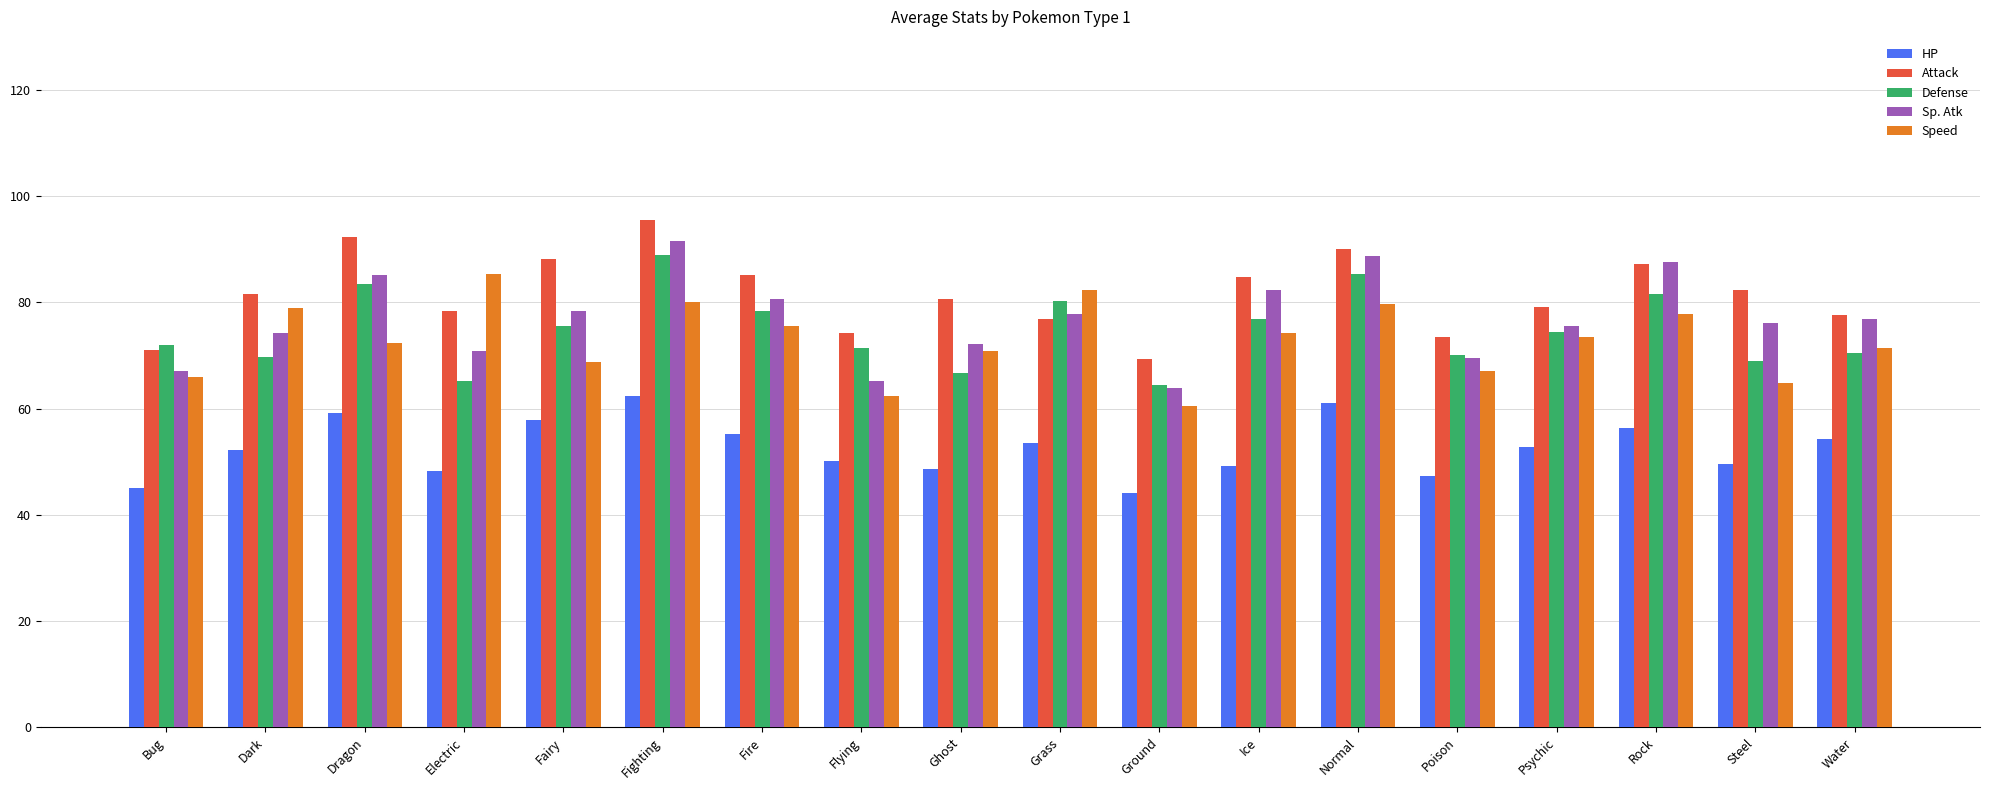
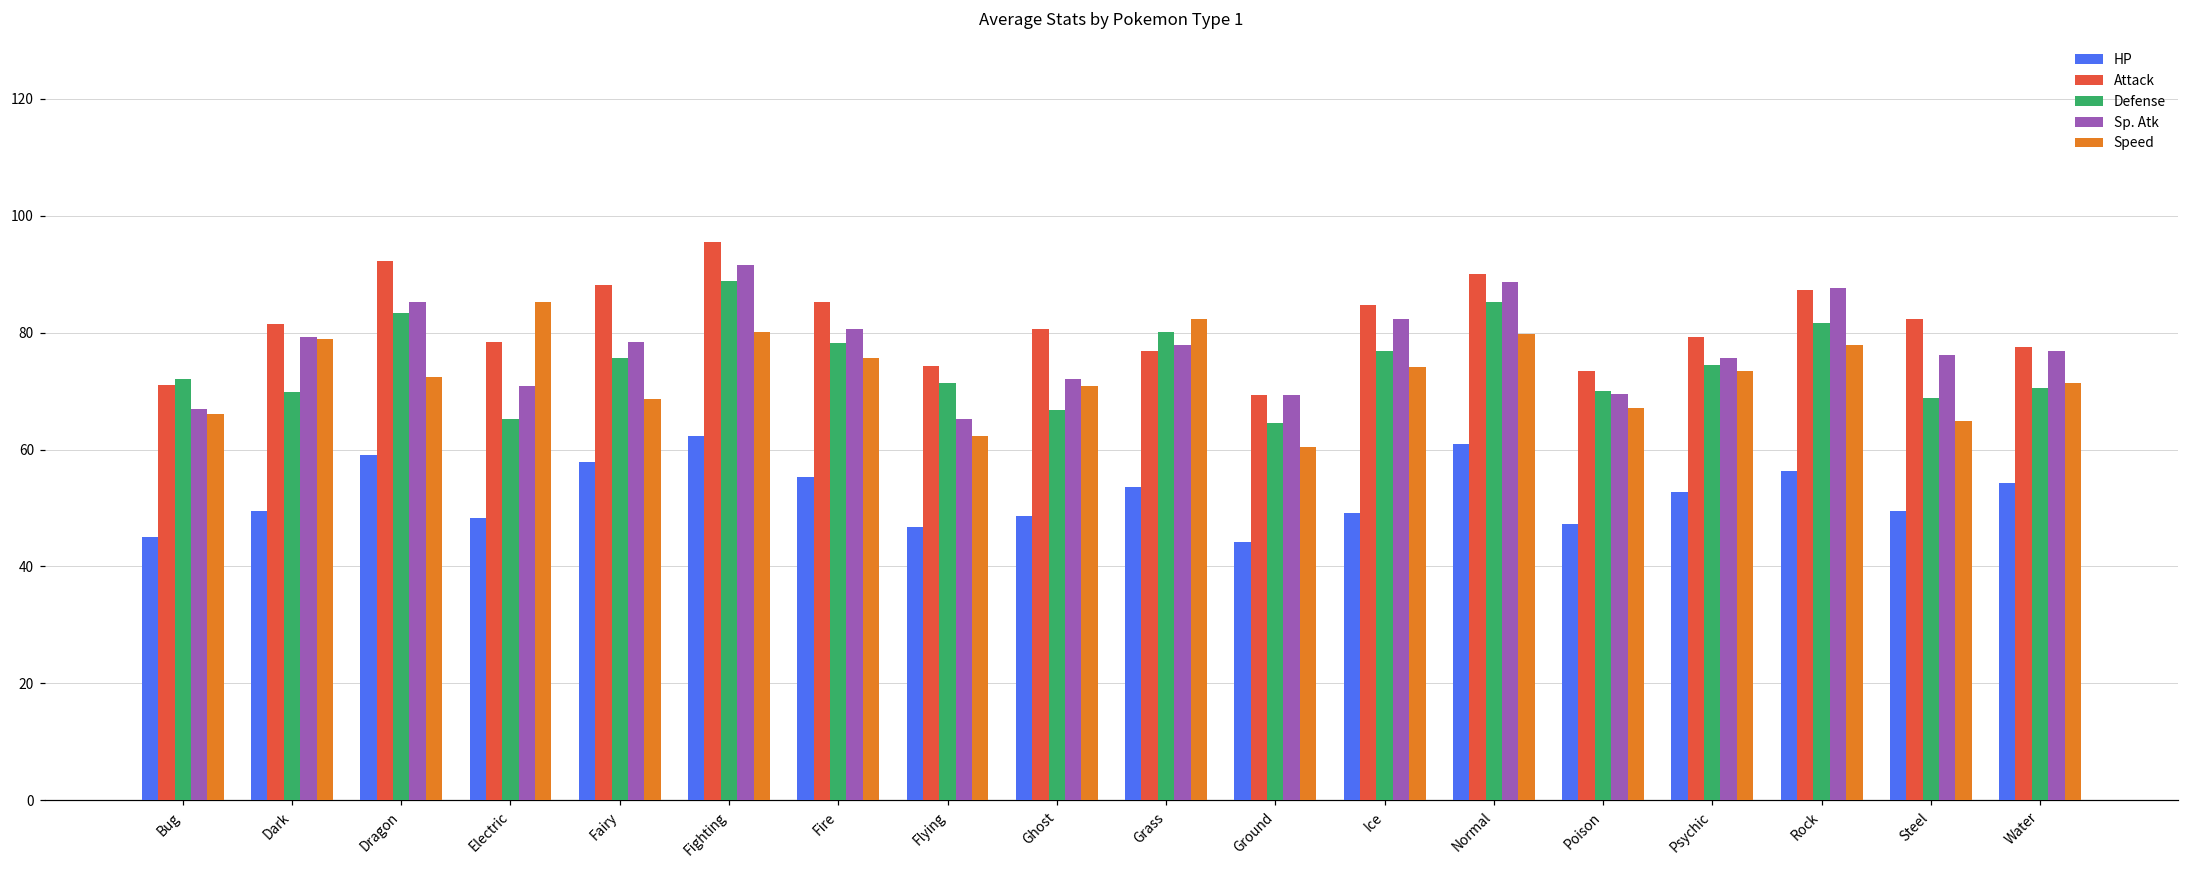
HP, Dark: 52 -> 50
Sp. Atk, Dark: 74 -> 79
HP, Flying: 50 -> 47
Sp. Atk, Ground: 64 -> 69
